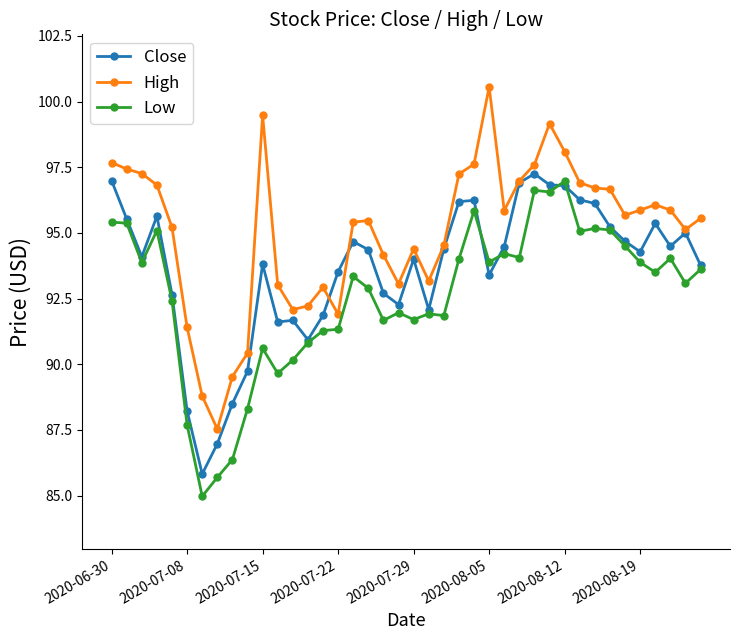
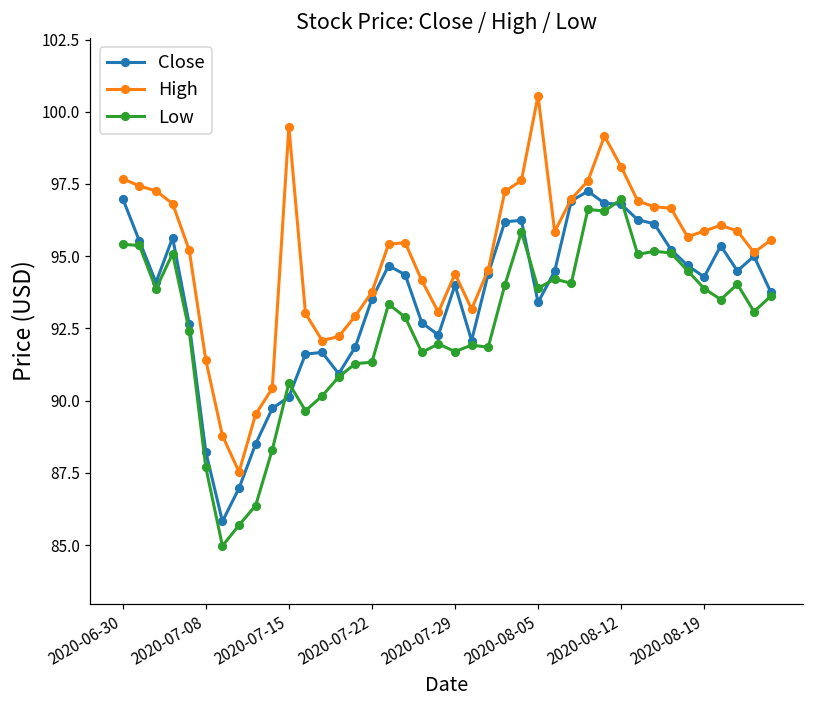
Close, 2020-07-15: 93.8 -> 90.1
High, 2020-07-22: 91.9 -> 93.8
